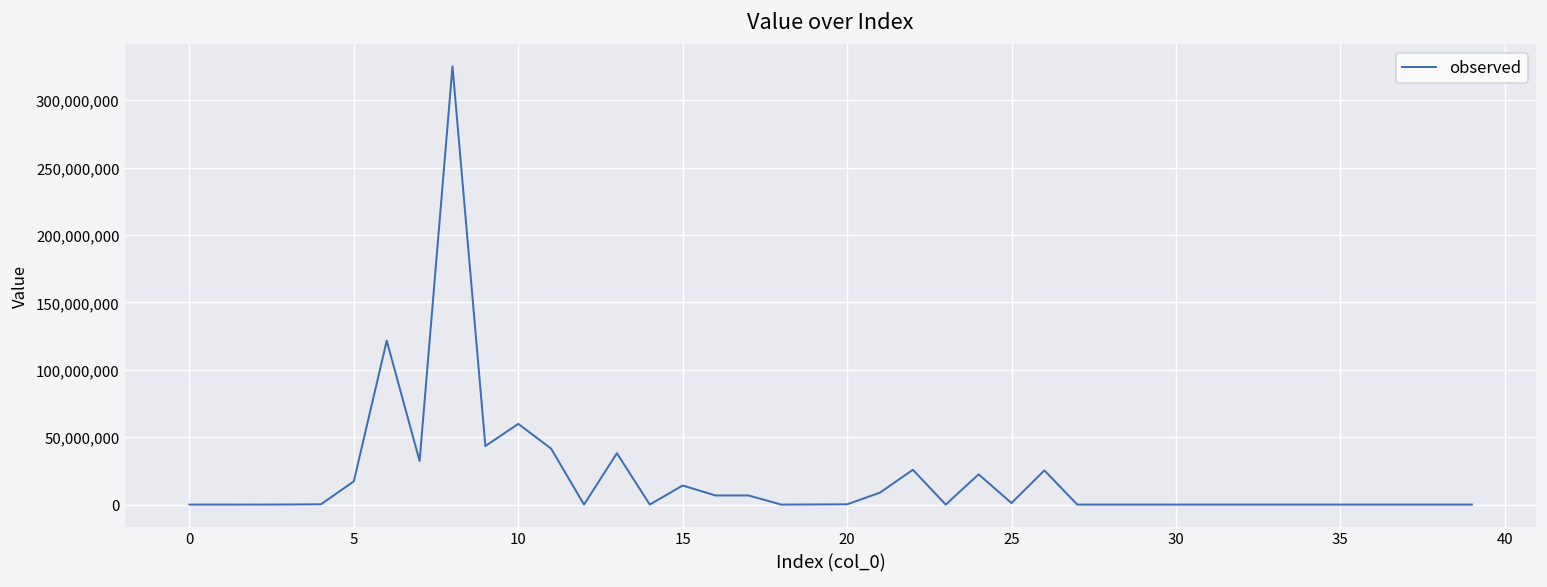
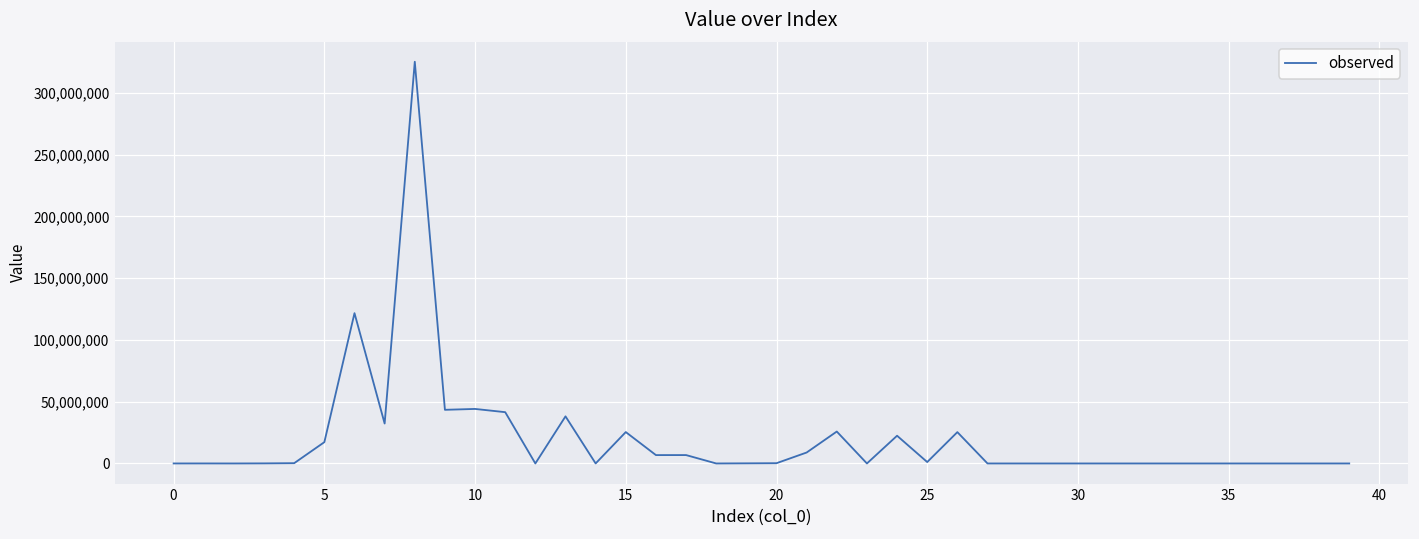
10: 60,000,000 -> 44,000,000
15: 14,000,000 -> 25,000,000
